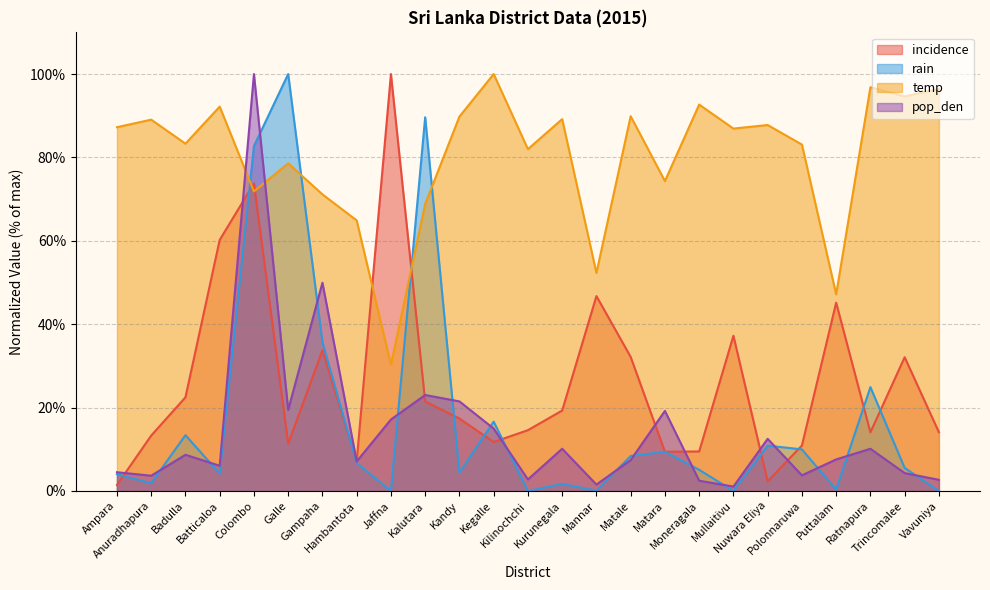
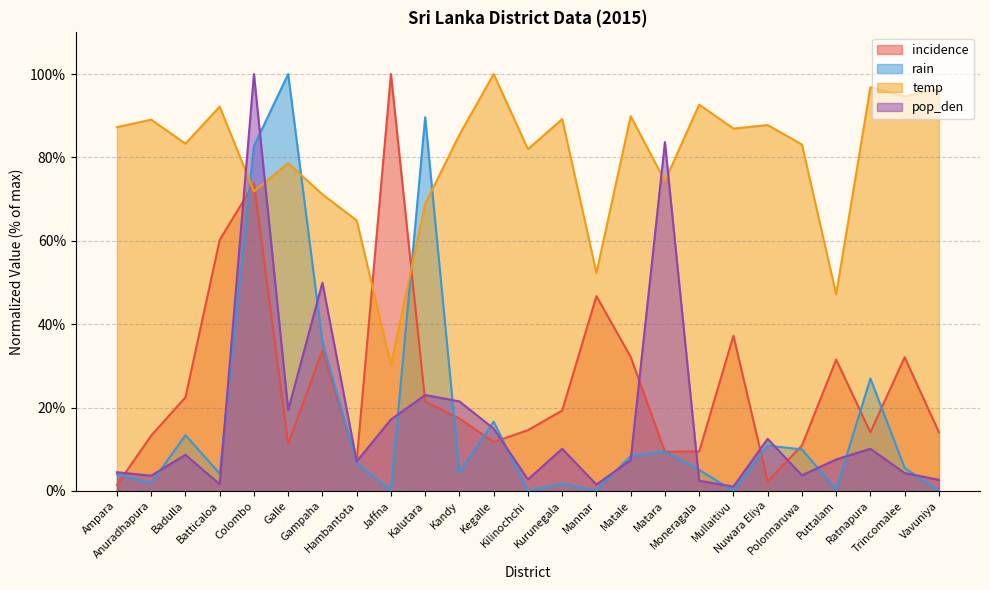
pop_den, Batticaloa: 6% -> 2%
temp, Kandy: 90% -> 85%
pop_den, Matara: 19% -> 84%
incidence, Puttalam: 45% -> 32%
rain, Ratnapura: 25% -> 27%
